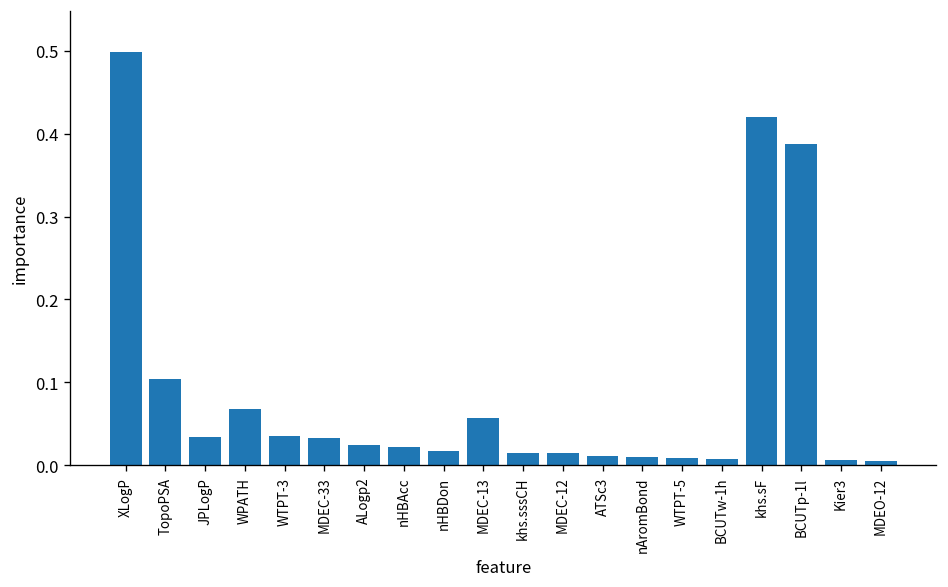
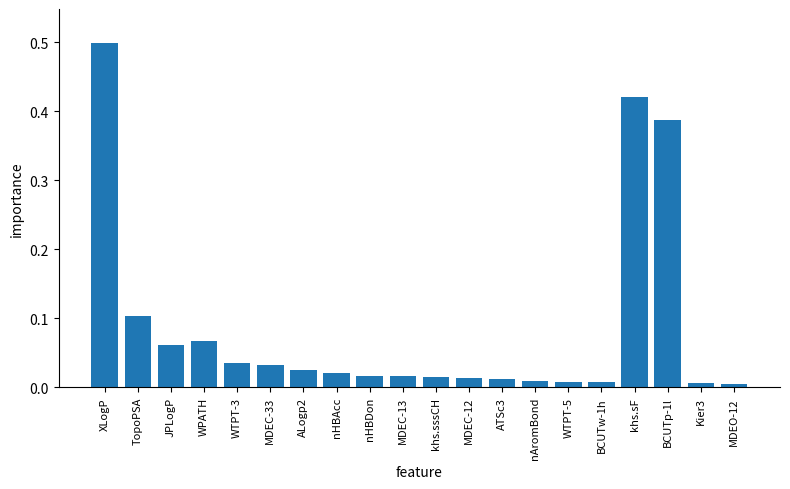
JPLogP: 0.03 -> 0.06
MDEC-13: 0.06 -> 0.02
